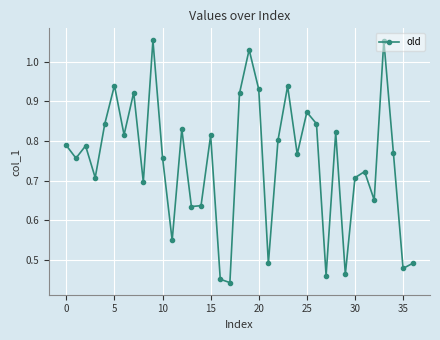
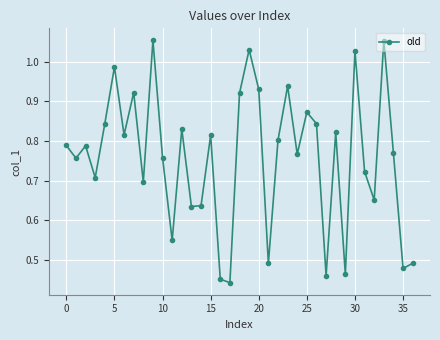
5: 0.94 -> 0.99
30: 0.71 -> 1.03
